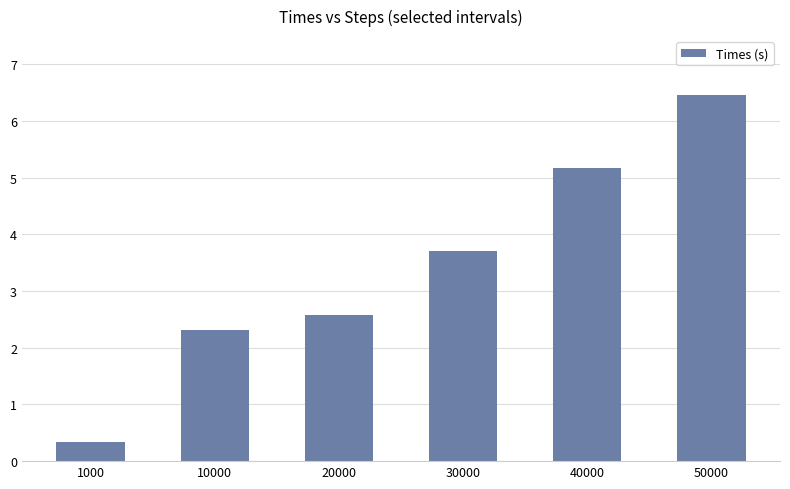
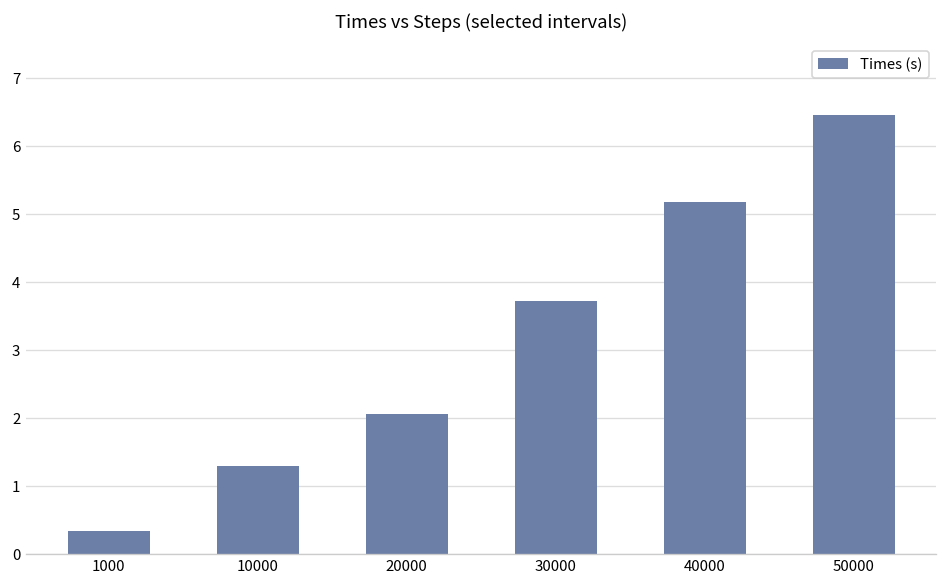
10000: 2.3 -> 1.3
20000: 2.6 -> 2.1
